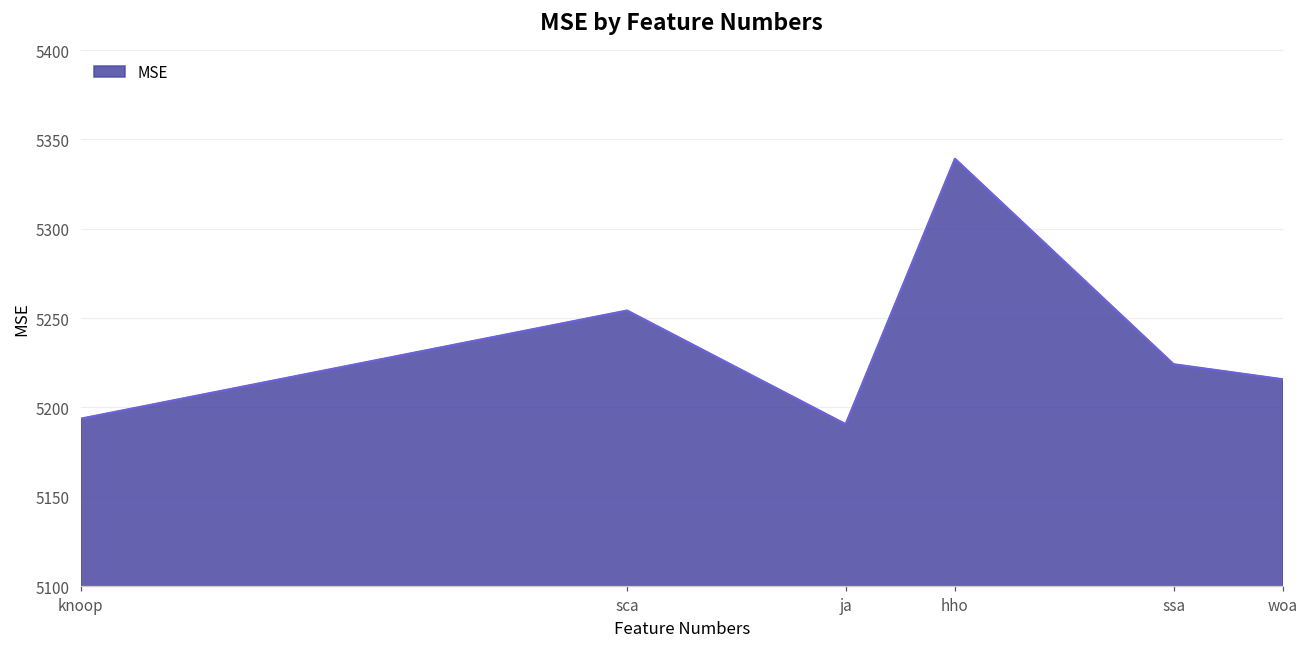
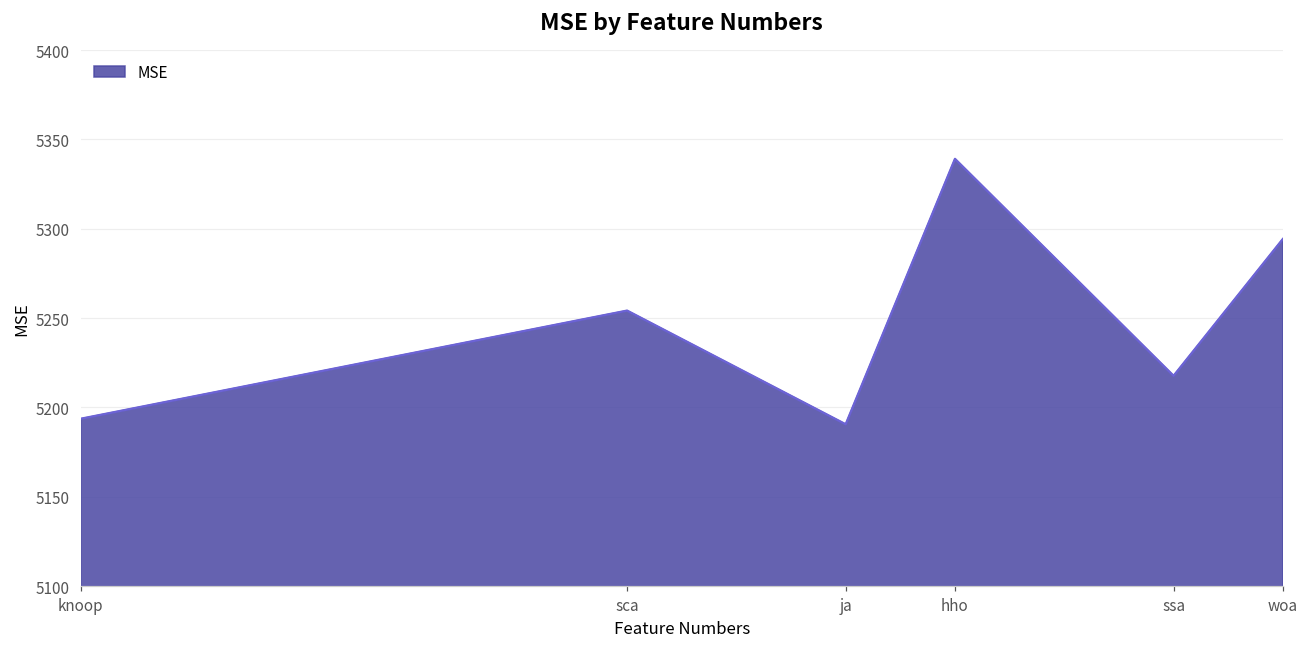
ssa: 5224 -> 5218
woa: 5216 -> 5294
